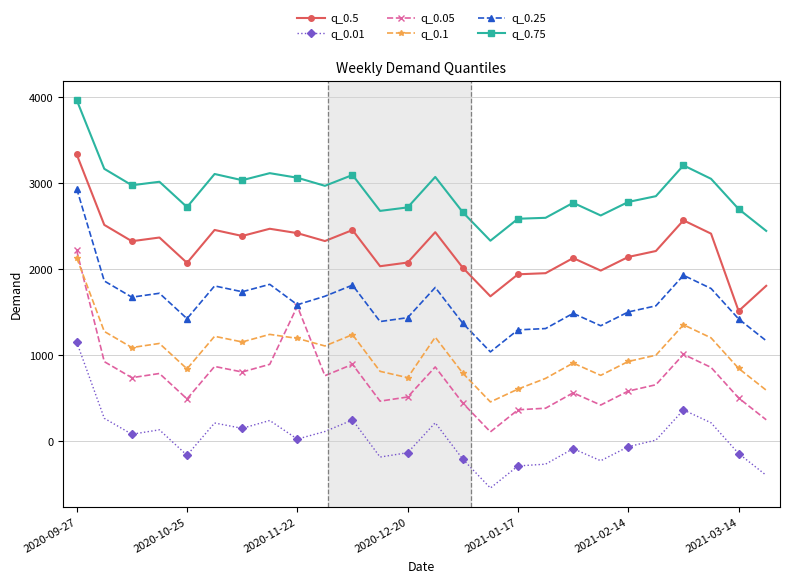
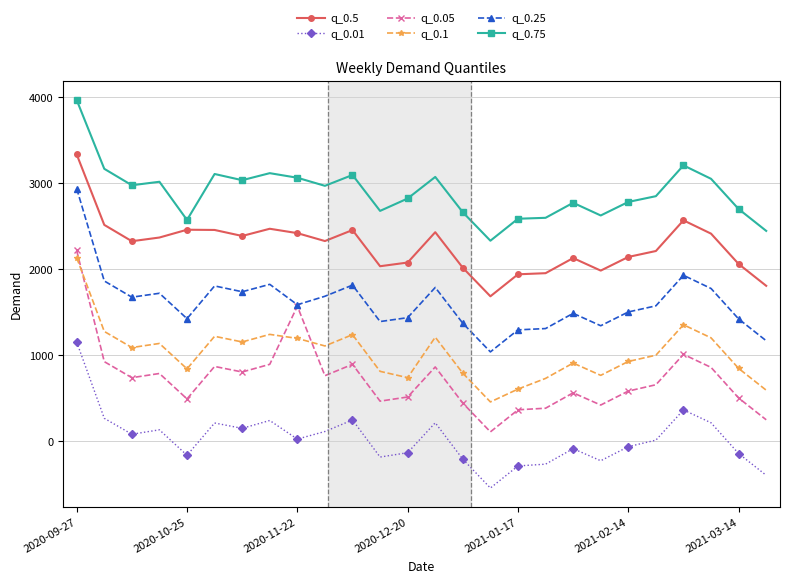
q_0.5, 2020-10-25: 2100 -> 2500
q_0.75, 2020-10-25: 2700 -> 2600
q_0.75, 2020-12-20: 2700 -> 2800
q_0.5, 2021-03-14: 1500 -> 2100
